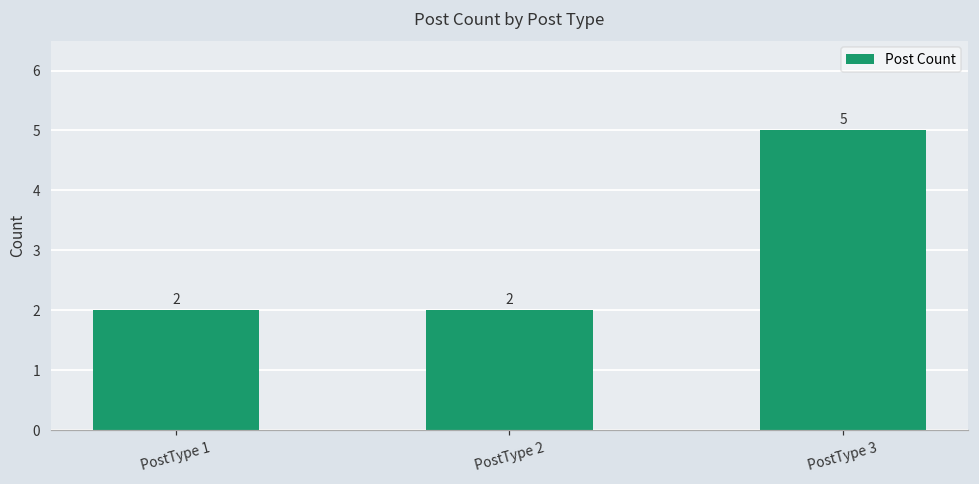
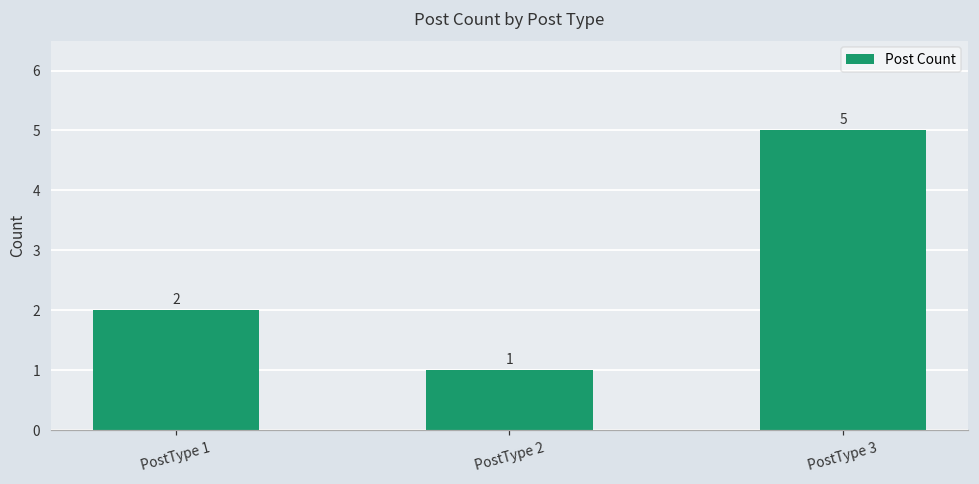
PostType 2: 2 -> 1
